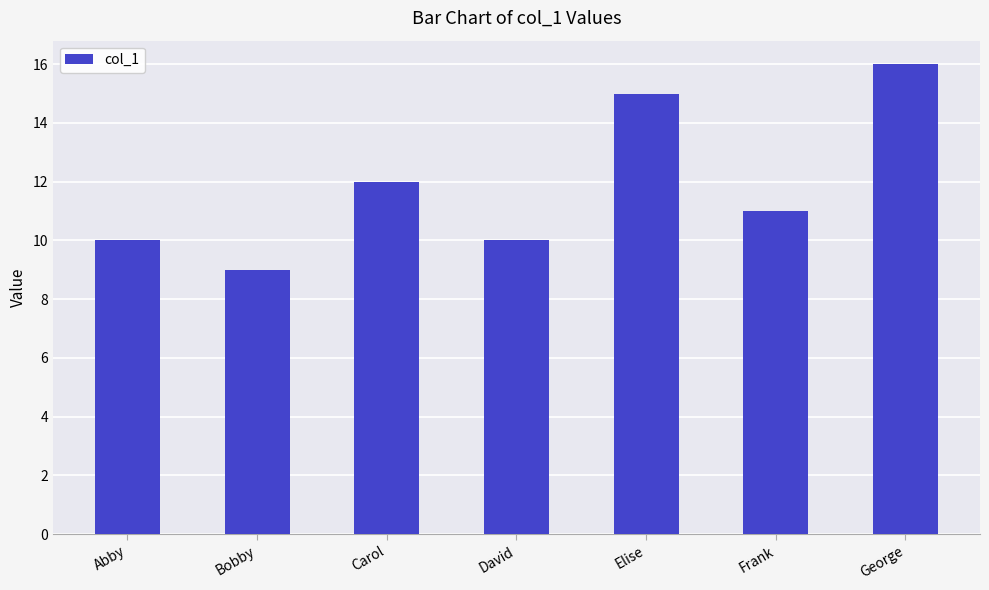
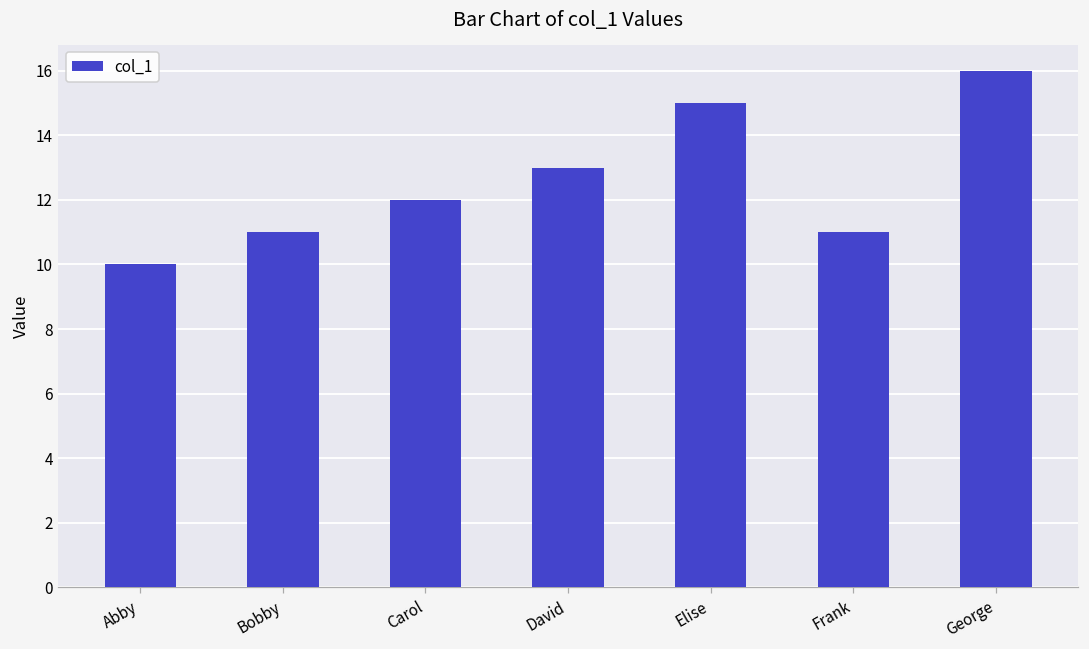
Bobby: 9 -> 11
David: 10 -> 13
